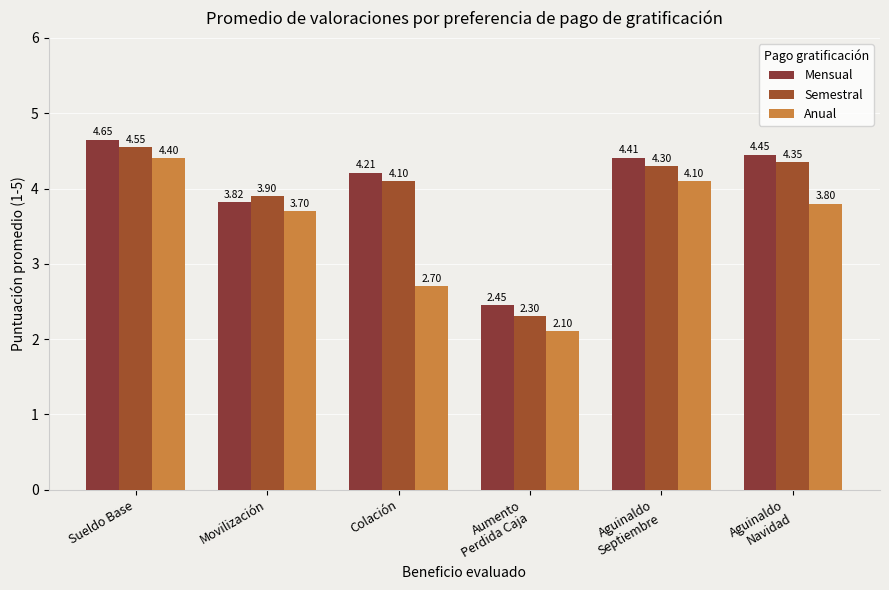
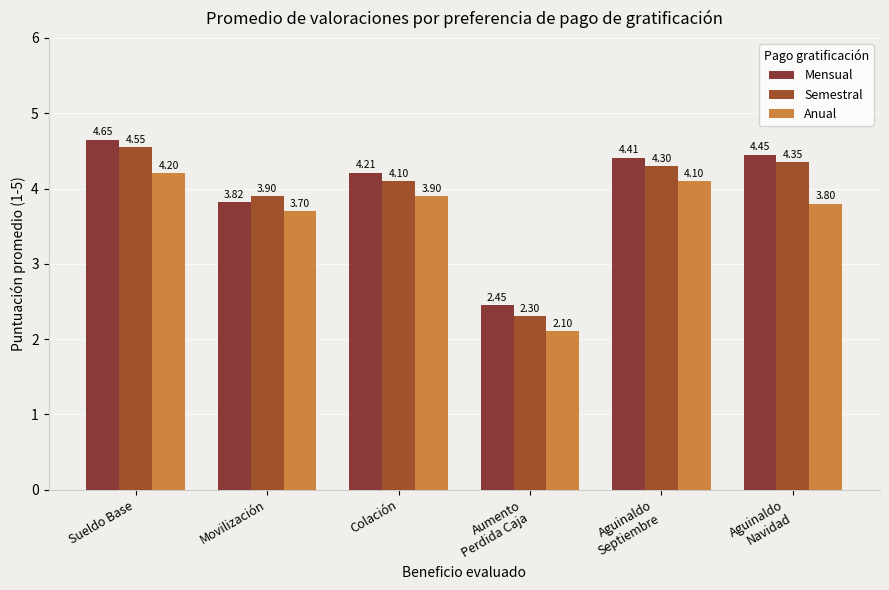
Anual, Sueldo Base: 4.40 -> 4.20
Anual, Colación: 2.70 -> 3.90
